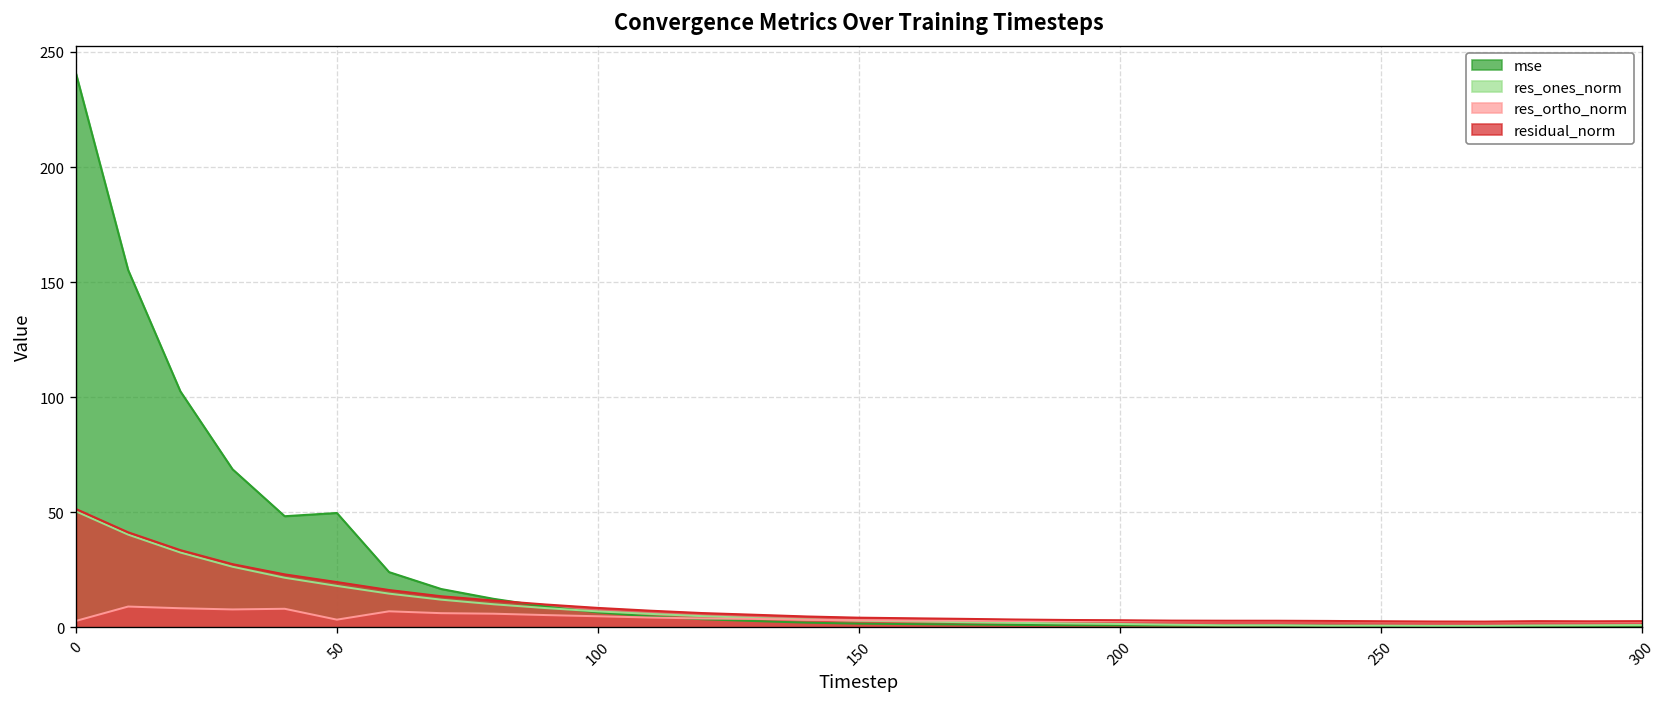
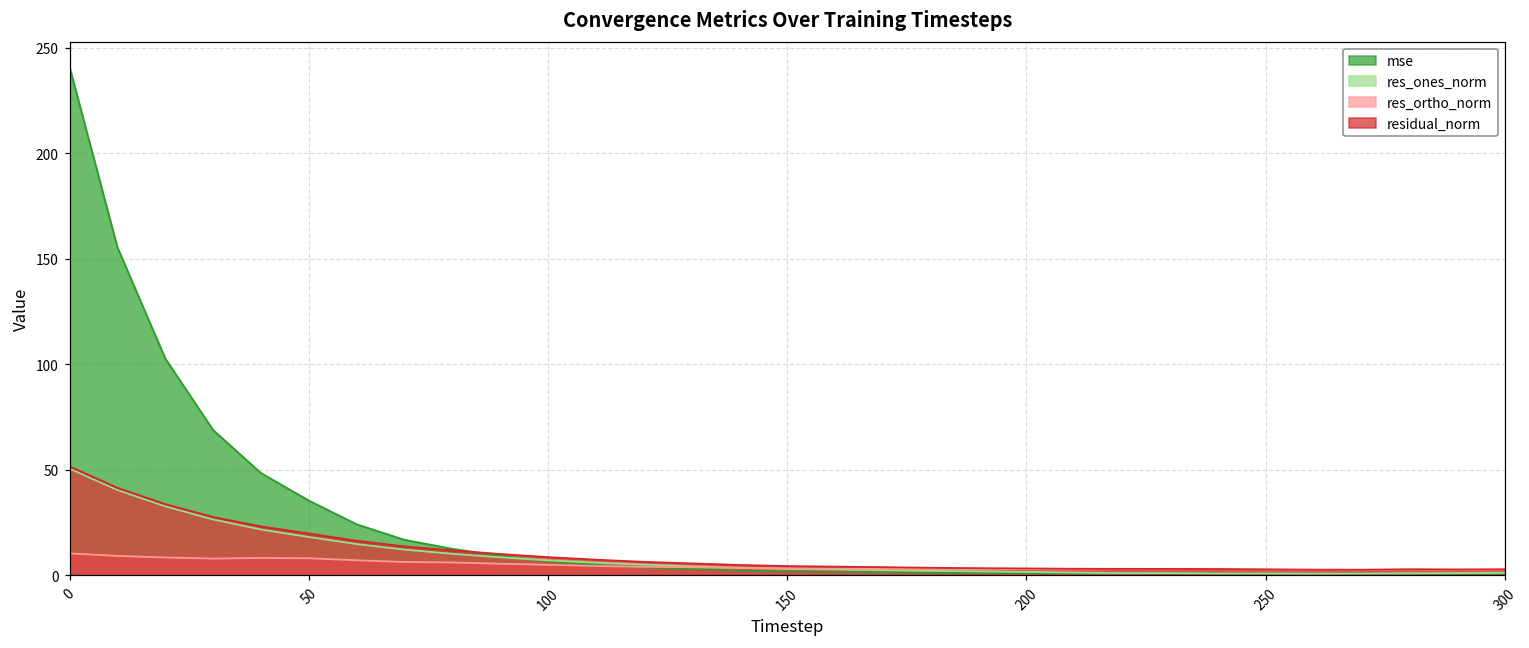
res_ortho_norm, 0: 3 -> 10
mse, 50: 50 -> 35
res_ortho_norm, 50: 3 -> 8
